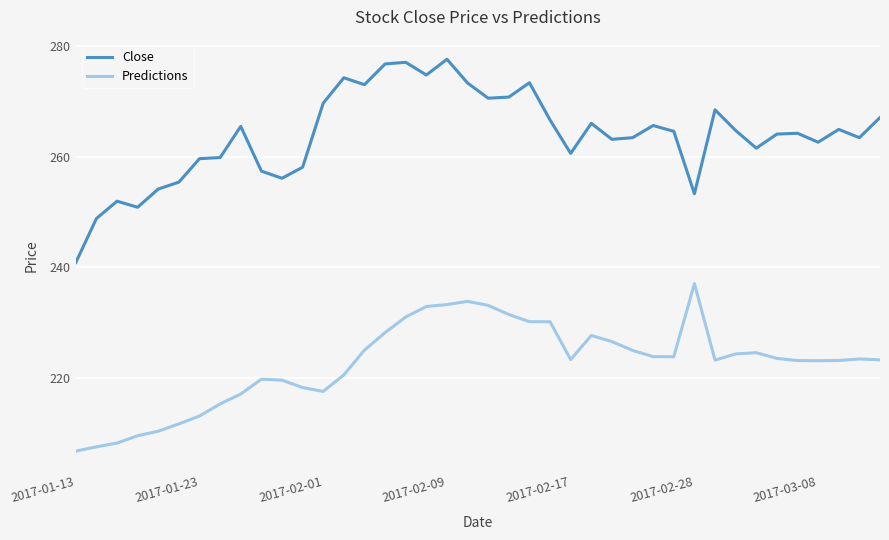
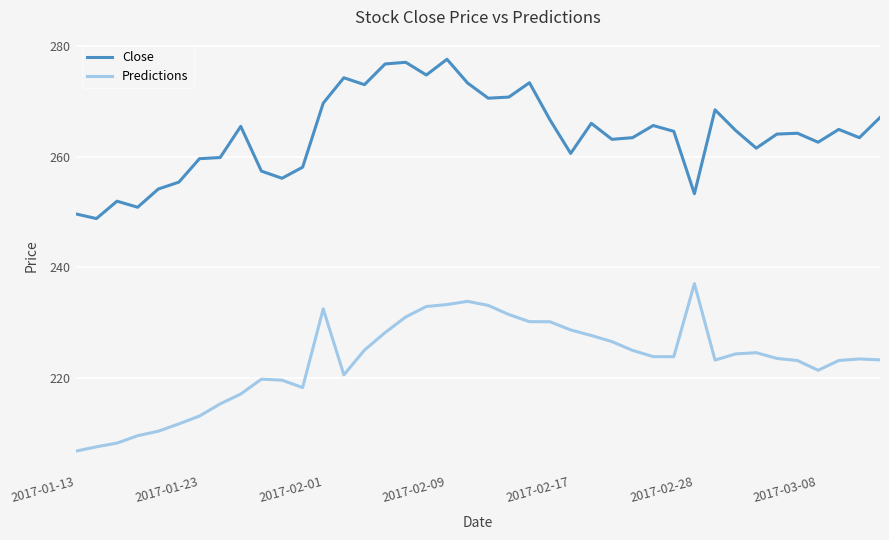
Close, 2017-01-13: 241 -> 250
Predictions, 2017-02-01: 217 -> 232
Predictions, 2017-02-17: 223 -> 229
Predictions, 2017-03-08: 223 -> 221
